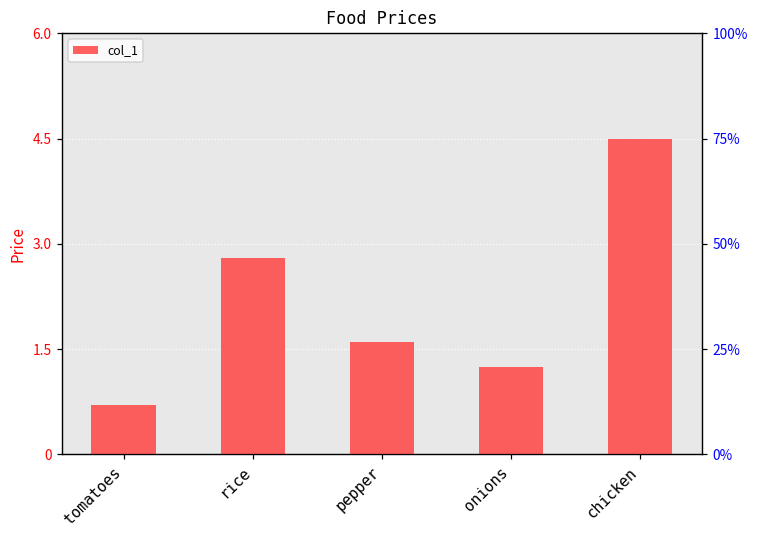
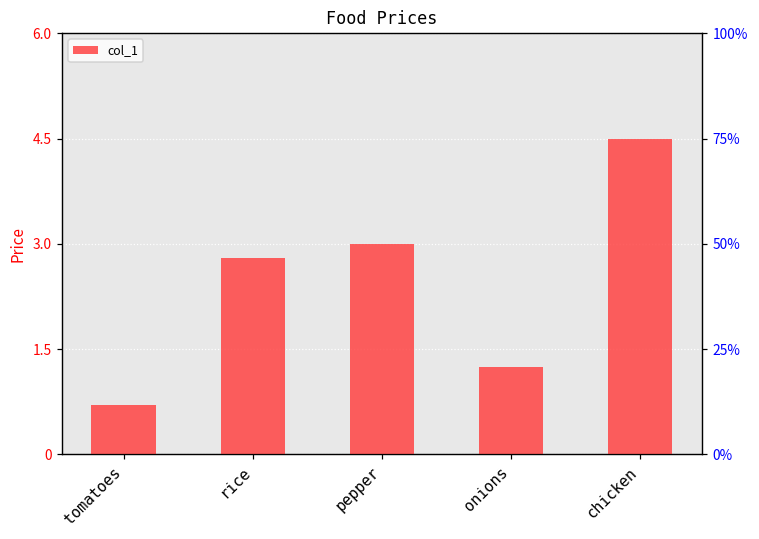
pepper: 1.6 -> 3.0
